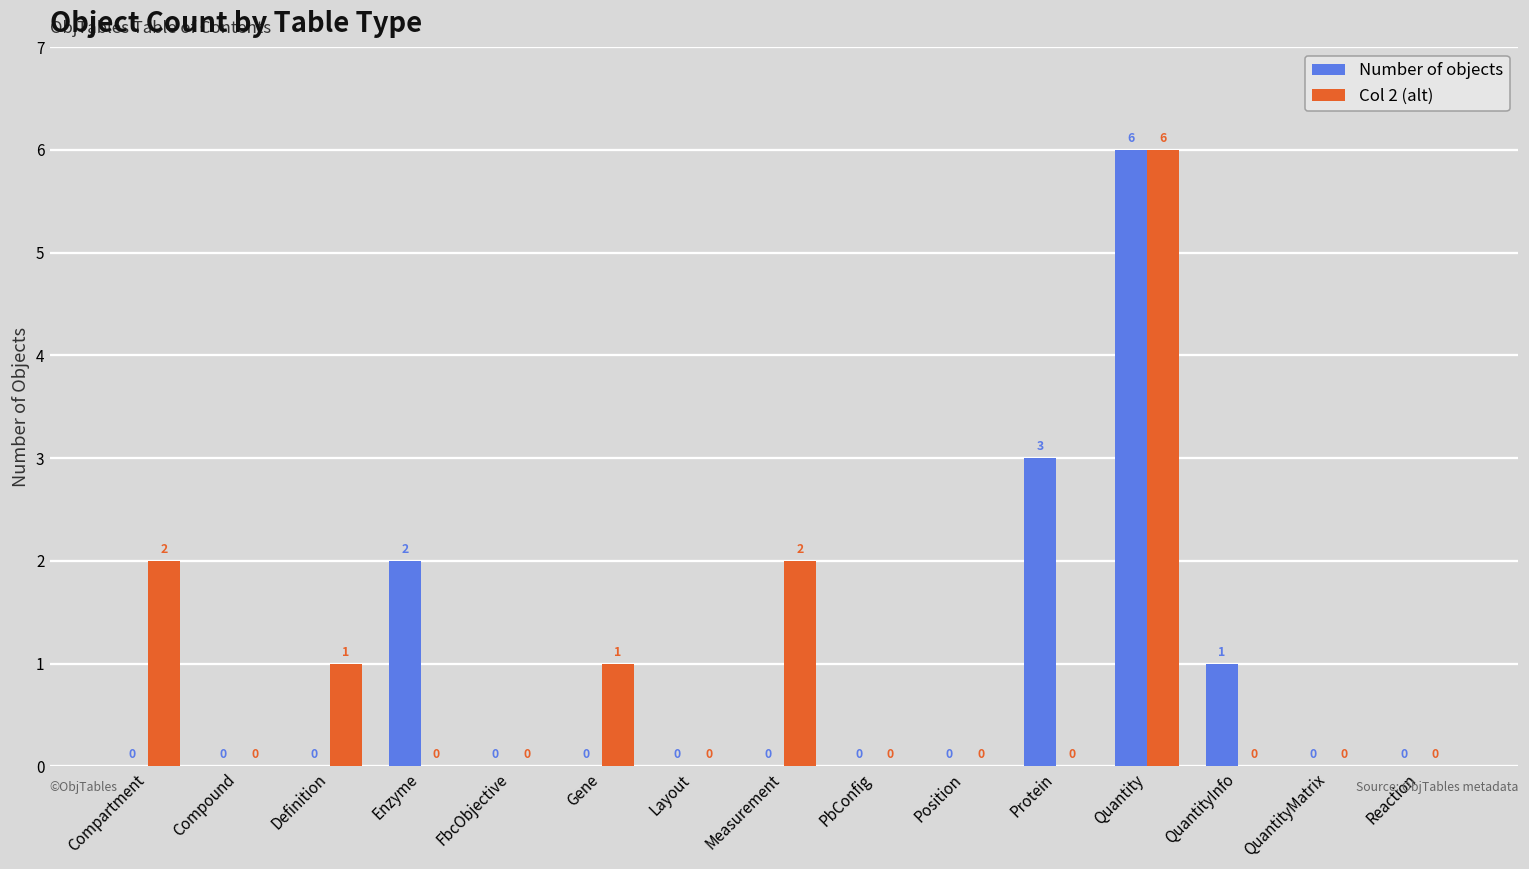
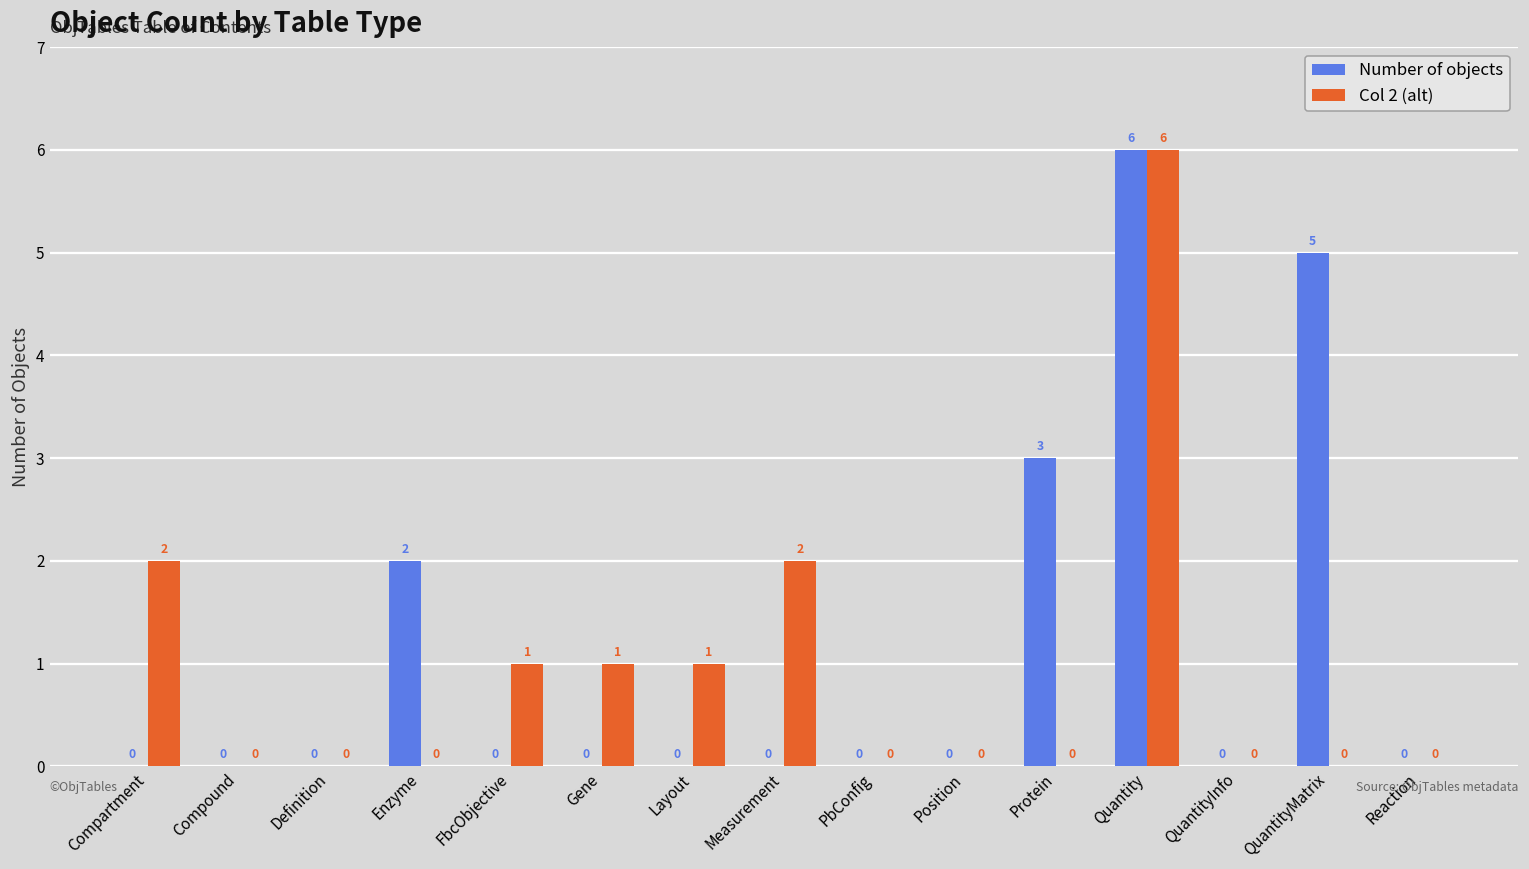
Col 2 (alt), Definition: 1 -> 0
Col 2 (alt), FbcObjective: 0 -> 1
Col 2 (alt), Layout: 0 -> 1
Number of objects, QuantityInfo: 1 -> 0
Number of objects, QuantityMatrix: 0 -> 5
